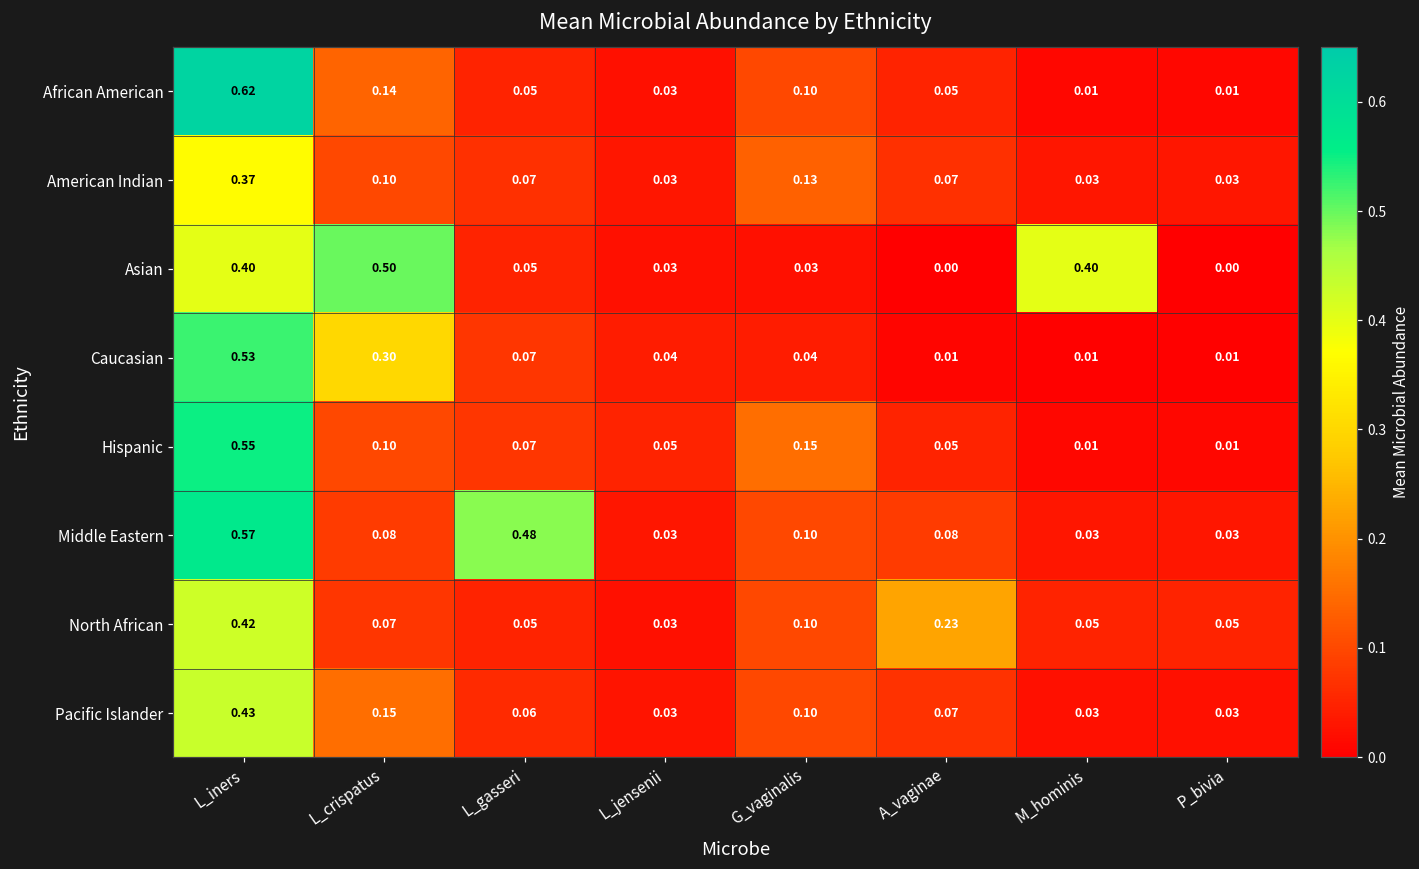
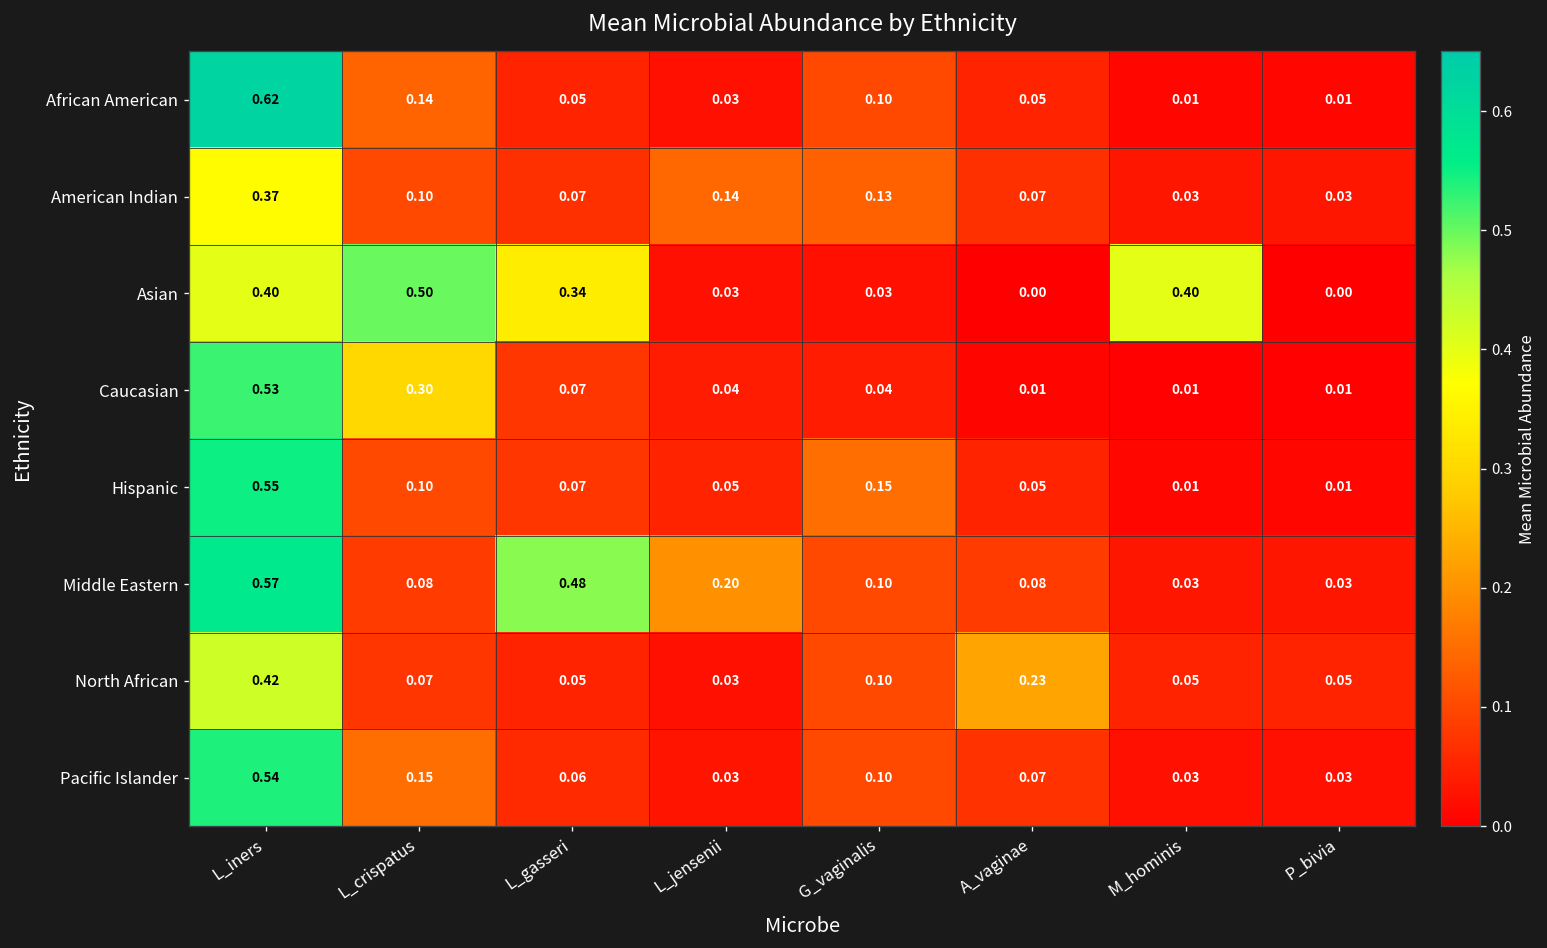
American Indian, L_jensenii: 0.03 -> 0.14
Asian, L_gasseri: 0.05 -> 0.34
Middle Eastern, L_jensenii: 0.03 -> 0.20
Pacific Islander, L_iners: 0.43 -> 0.54
